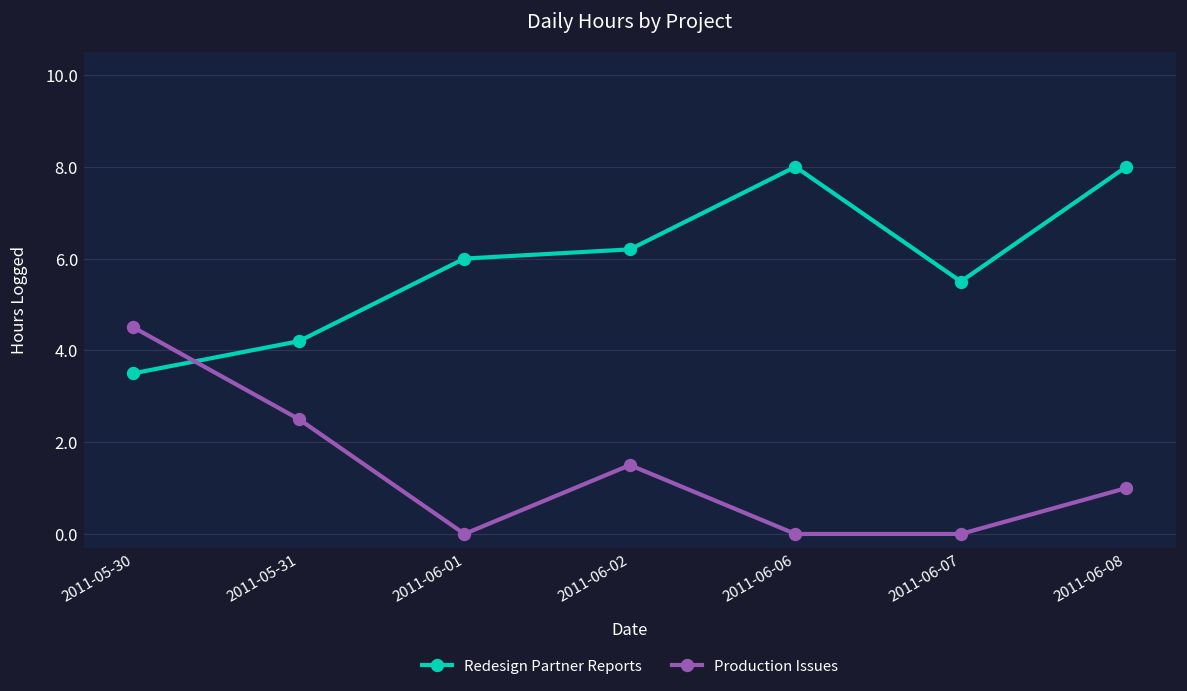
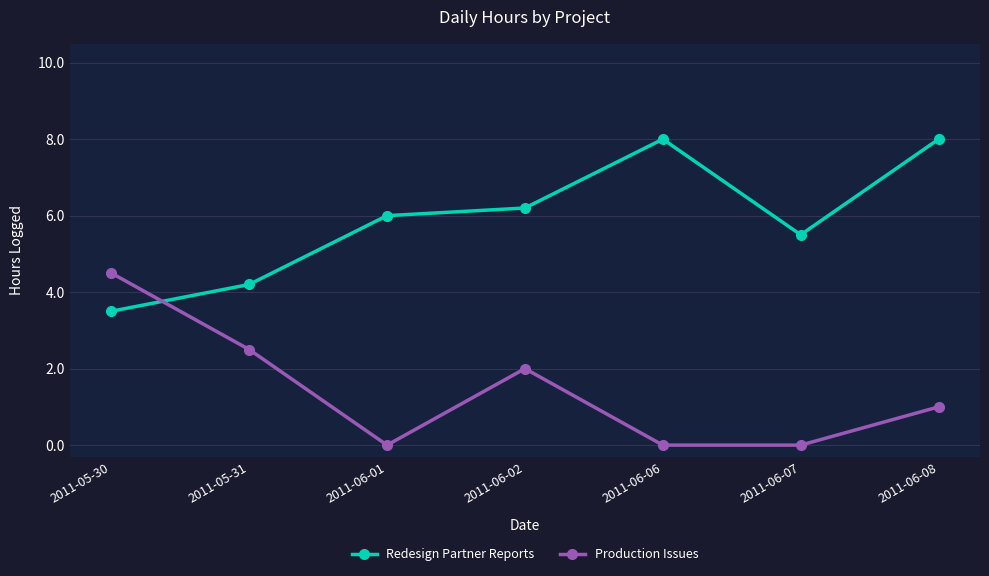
Production Issues, 2011-06-02: 1.5 -> 2.0
